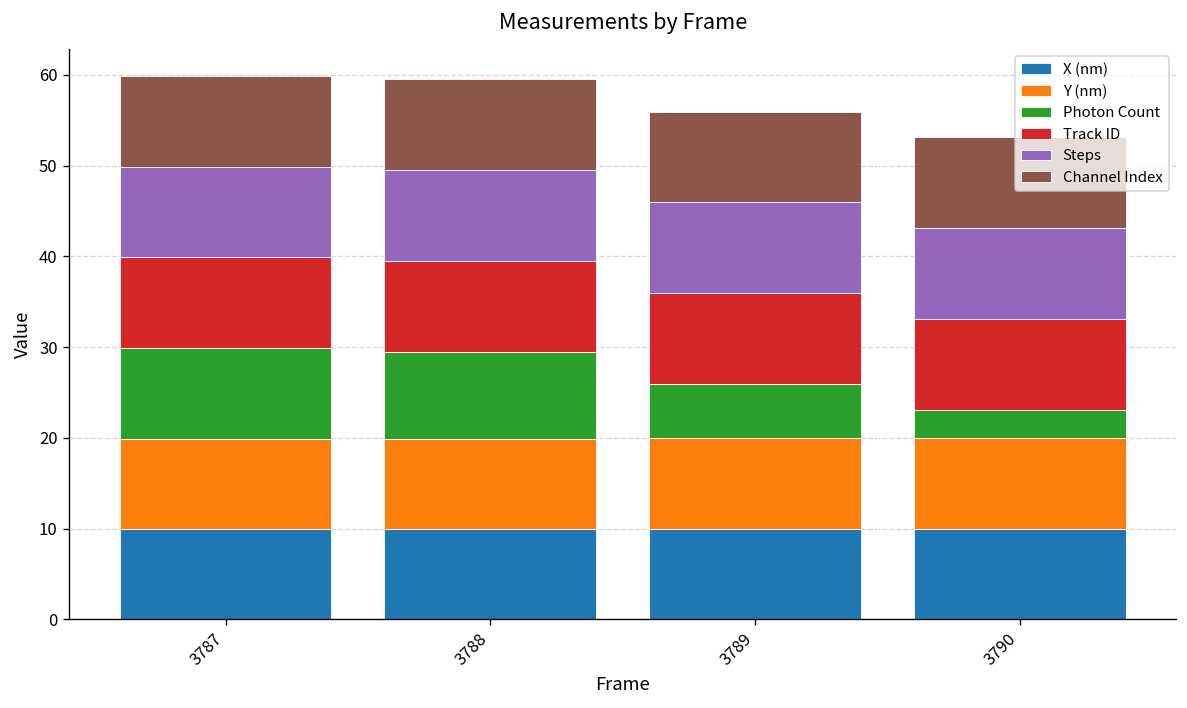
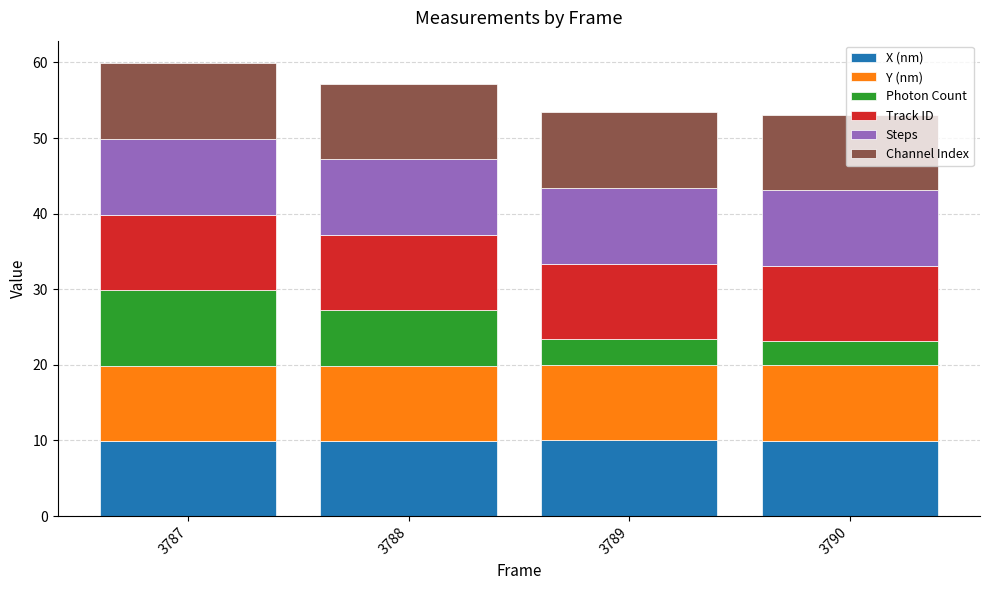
Photon Count, 3788: 10 -> 7
Photon Count, 3789: 6 -> 3
